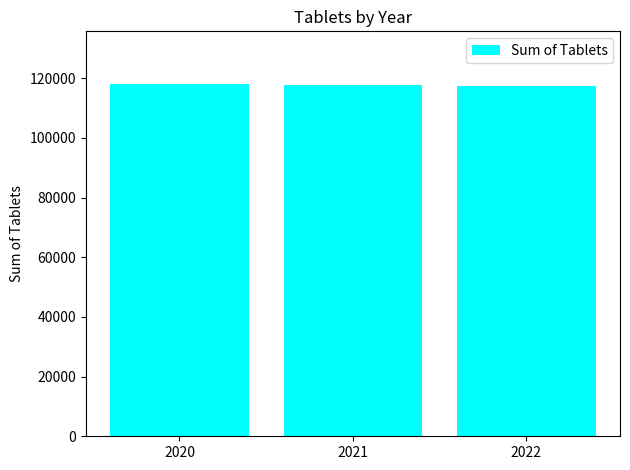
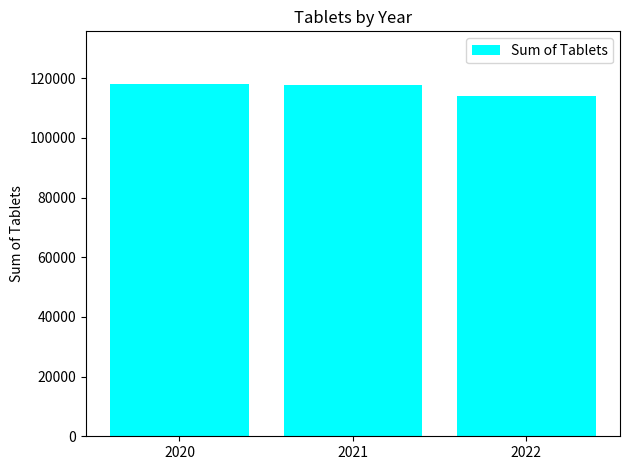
2022: 118000 -> 114000
